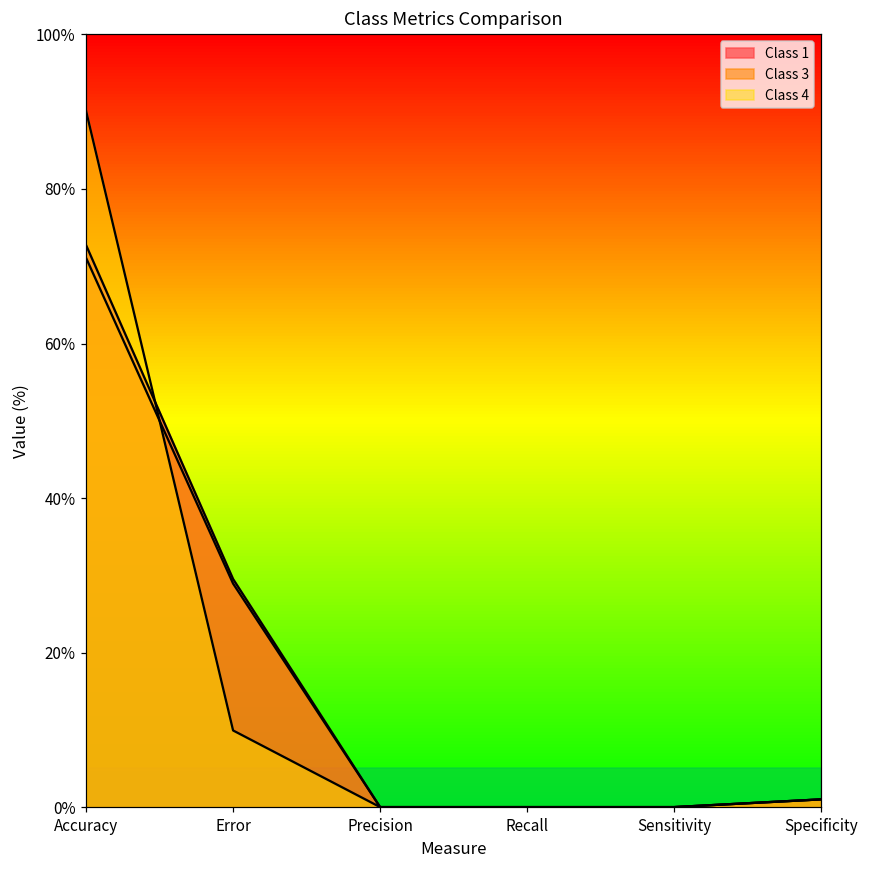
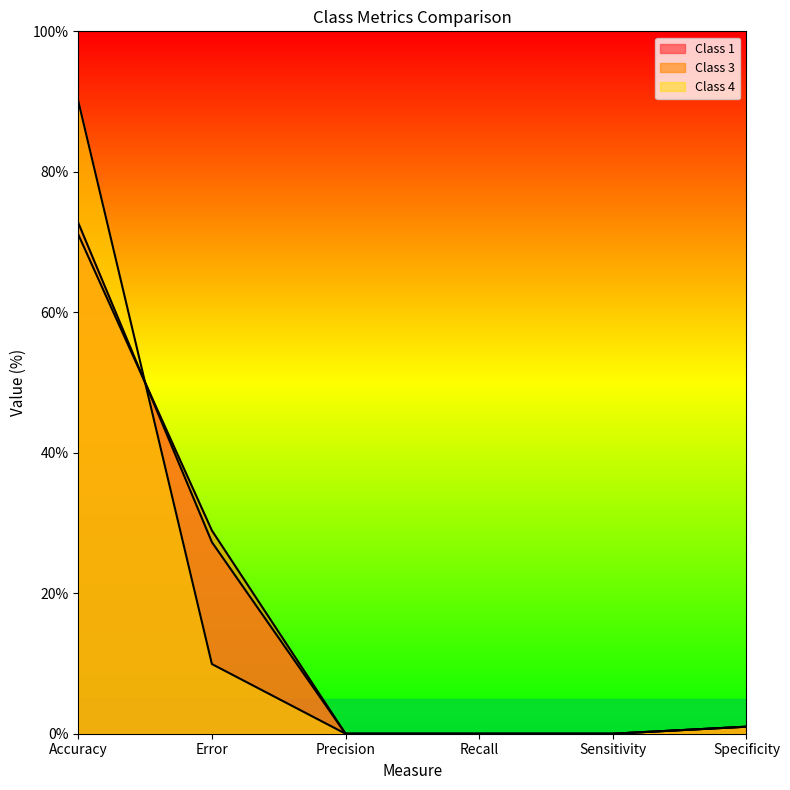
Class 1, Error: 30% -> 27%
